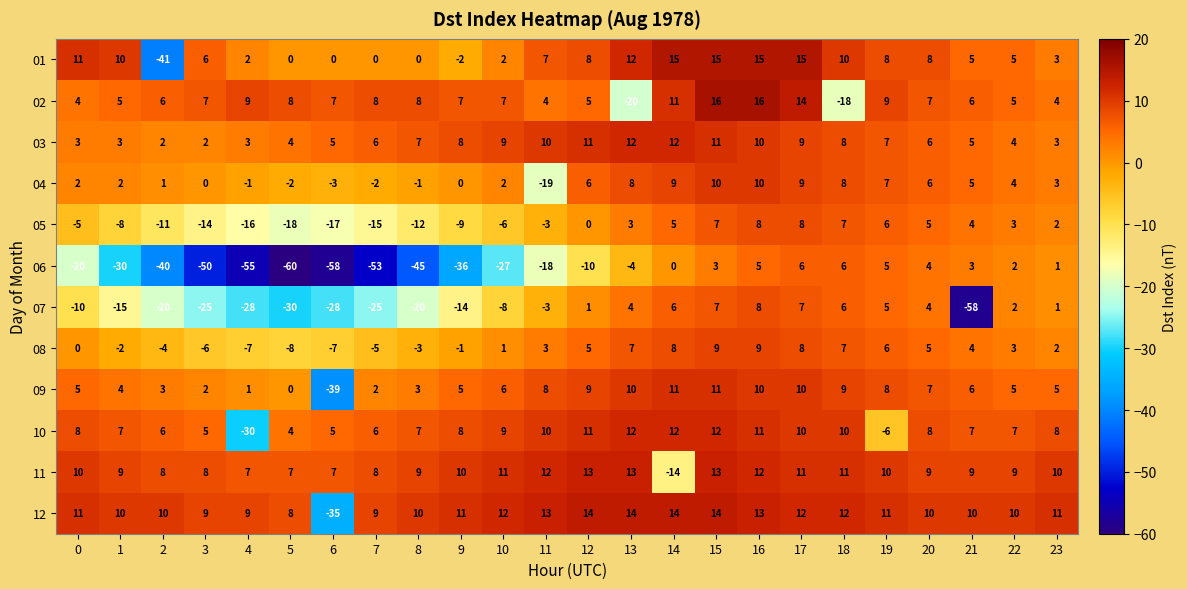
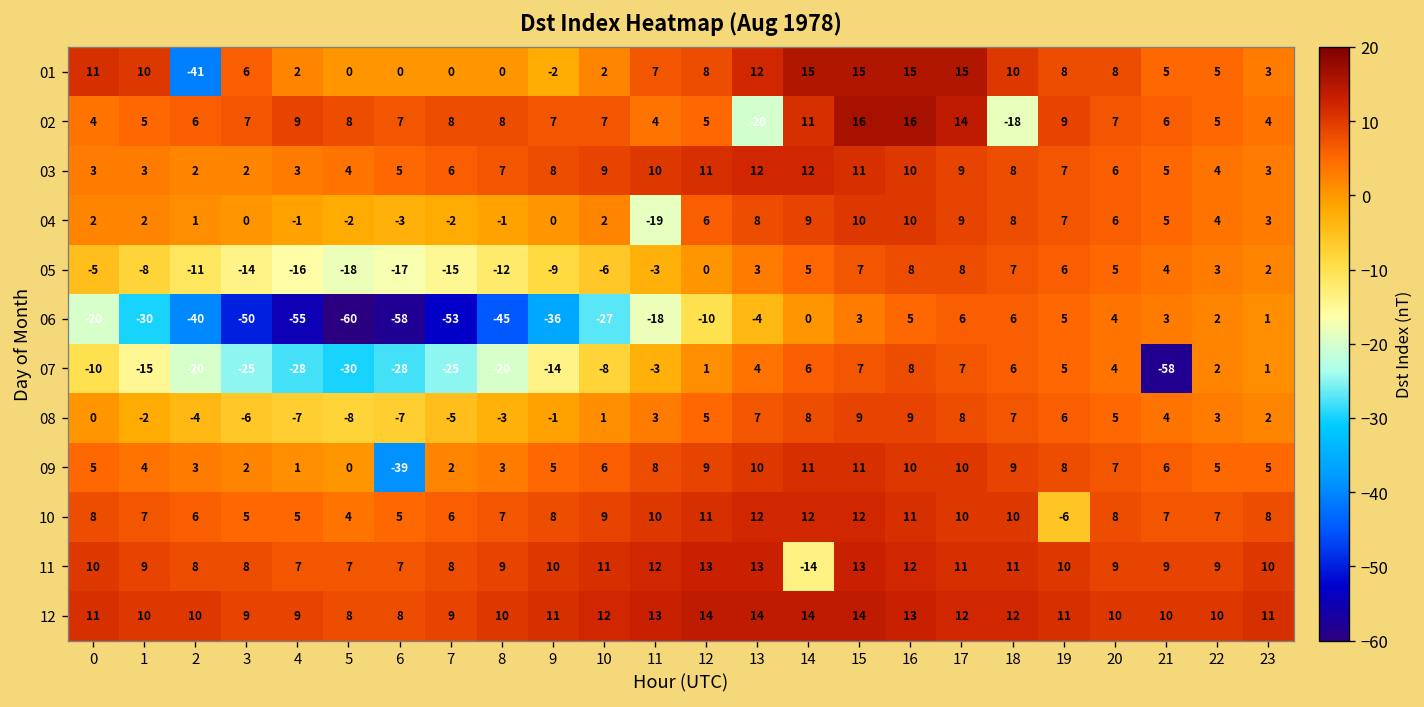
10, 4: -30 -> 5
12, 6: -35 -> 8
